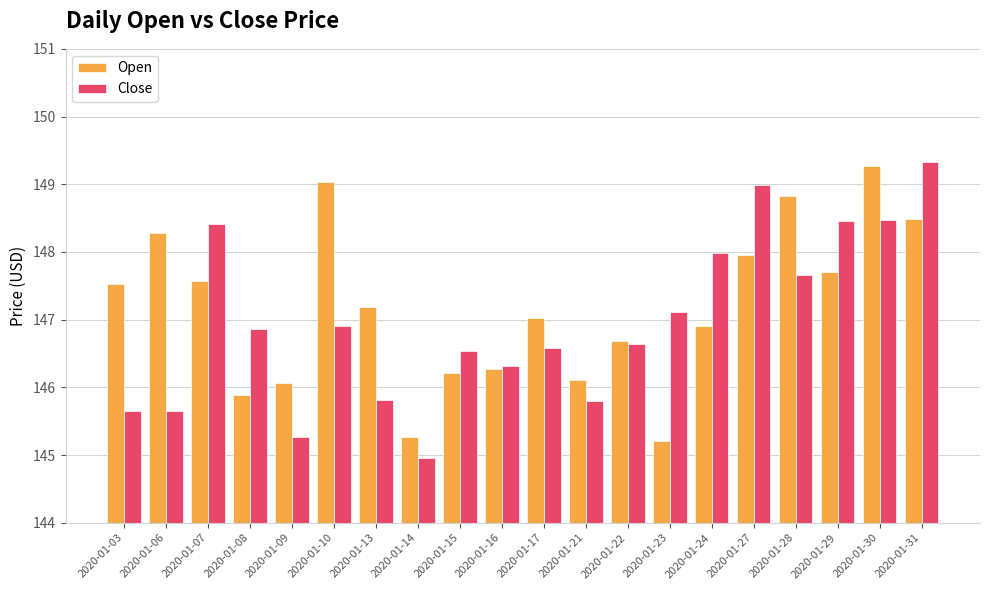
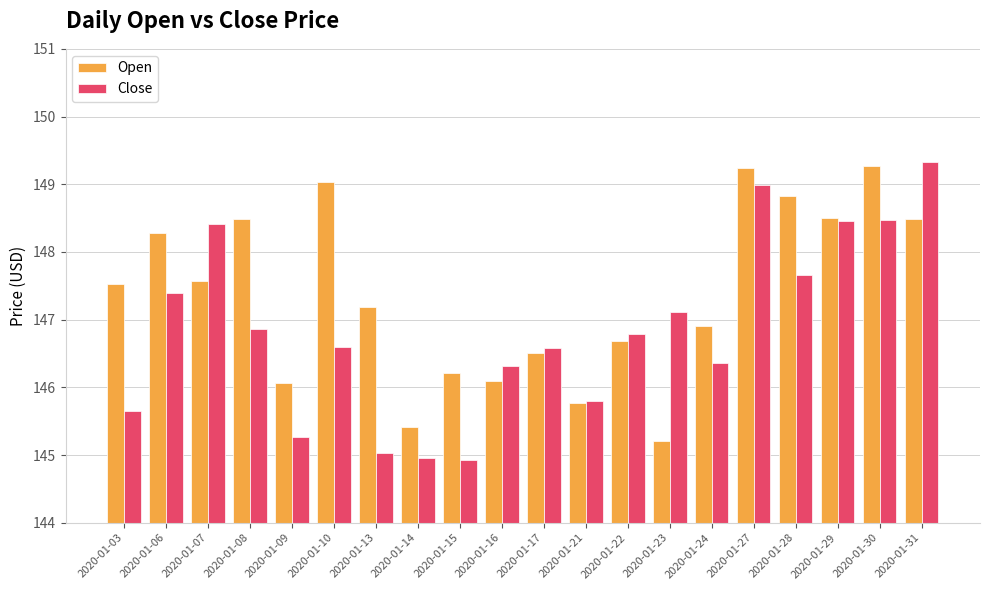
Close, 2020-01-06: 145.7 -> 147.4
Open, 2020-01-08: 145.9 -> 148.5
Close, 2020-01-10: 146.9 -> 146.6
Close, 2020-01-13: 145.8 -> 145.0
Open, 2020-01-14: 145.3 -> 145.4
Close, 2020-01-15: 146.5 -> 144.9
Open, 2020-01-16: 146.3 -> 146.1
Open, 2020-01-17: 147.0 -> 146.5
Open, 2020-01-21: 146.1 -> 145.8
Close, 2020-01-22: 146.6 -> 146.8
Close, 2020-01-24: 148.0 -> 146.4
Open, 2020-01-27: 148.0 -> 149.2
Open, 2020-01-29: 147.7 -> 148.5
